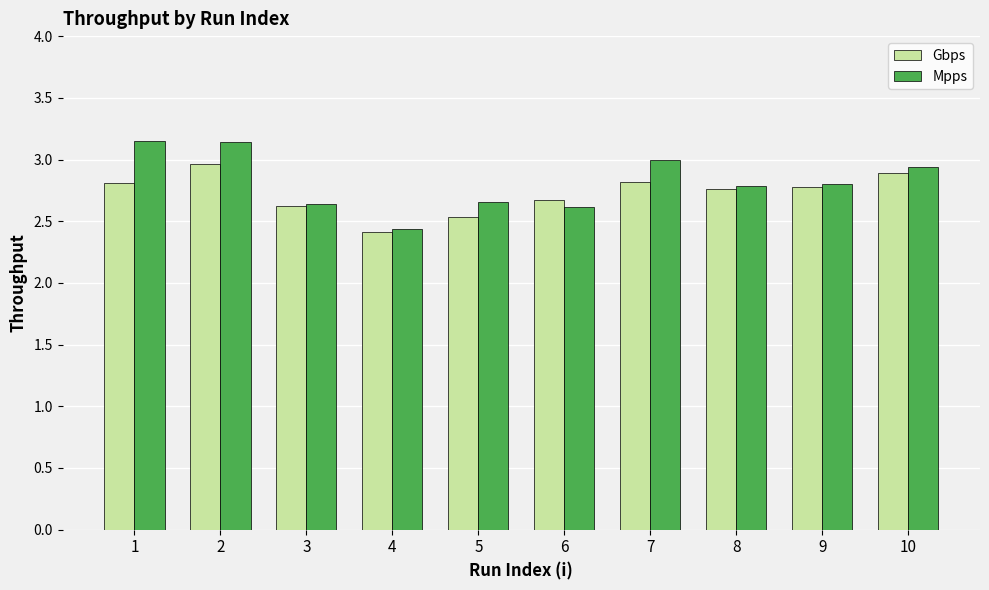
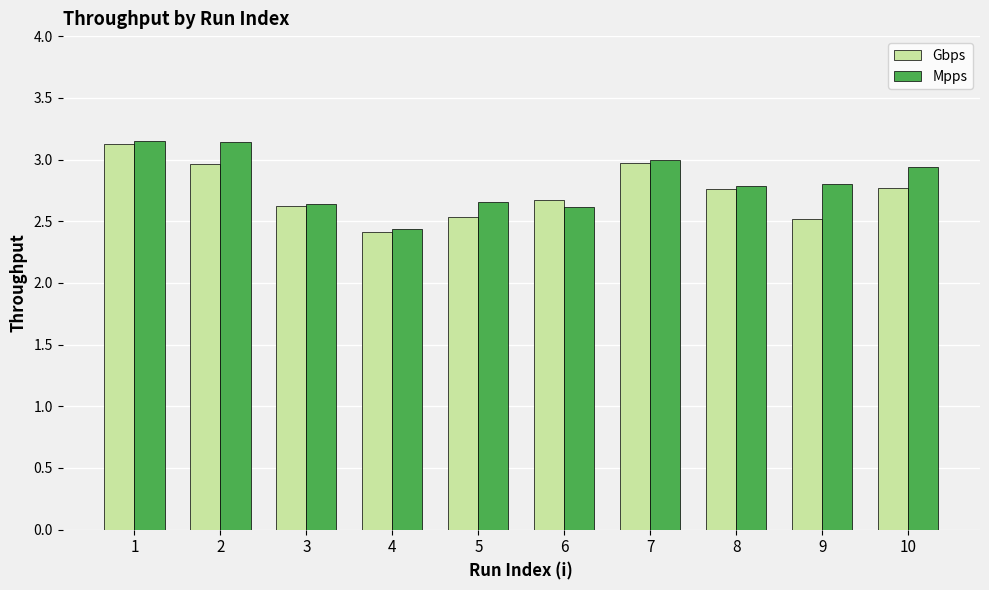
Gbps, 1: 2.81 -> 3.12
Gbps, 7: 2.81 -> 2.97
Gbps, 9: 2.78 -> 2.52
Gbps, 10: 2.89 -> 2.77
